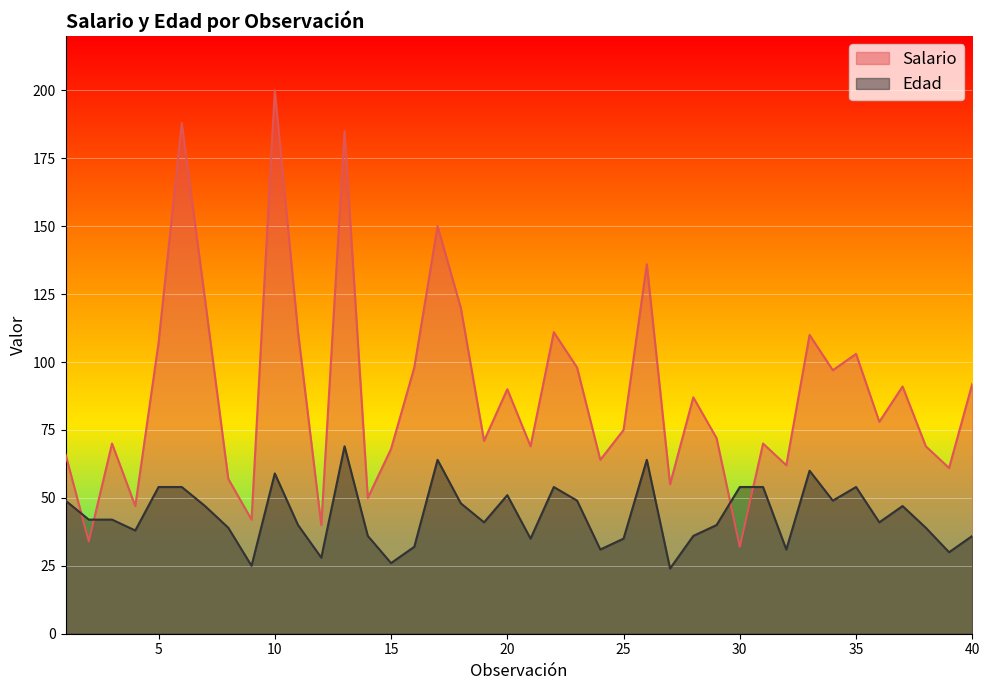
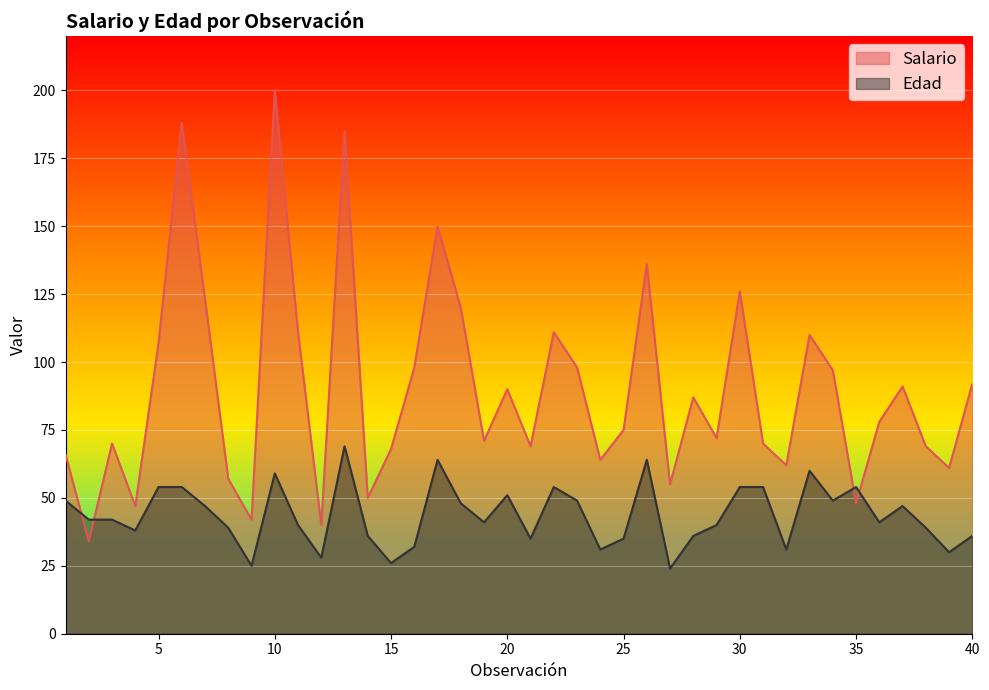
Salario, 30: 32 -> 126
Salario, 35: 103 -> 48
